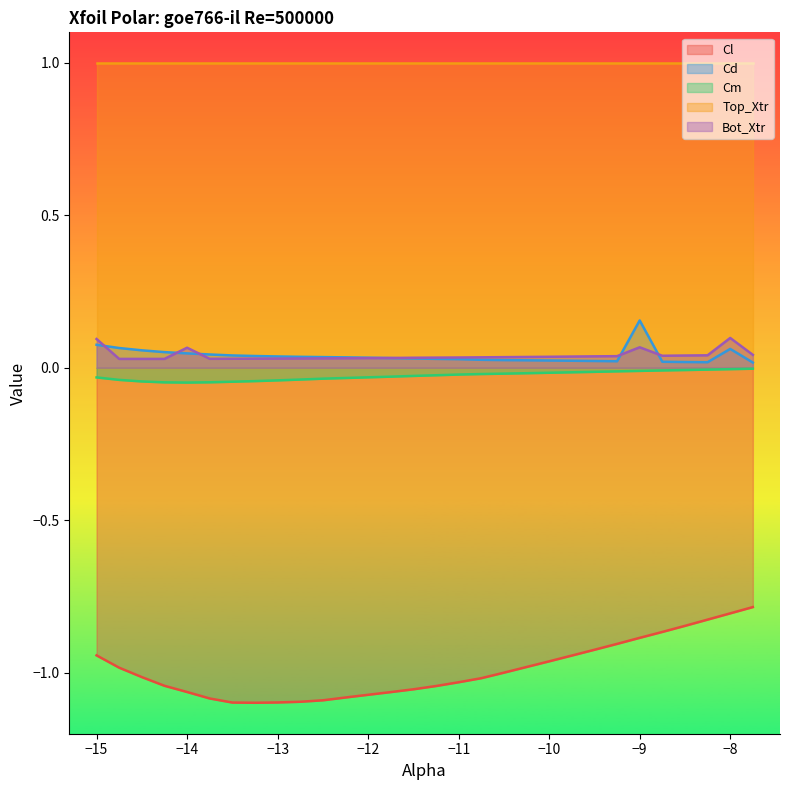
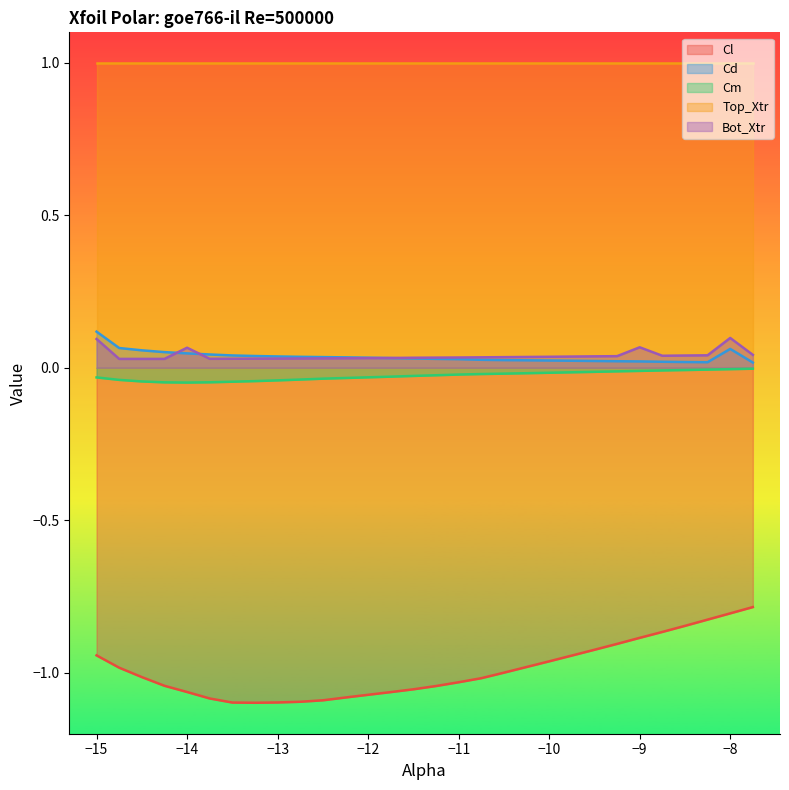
Cd, −15: 0.08 -> 0.12
Cd, −9: 0.16 -> 0.02
